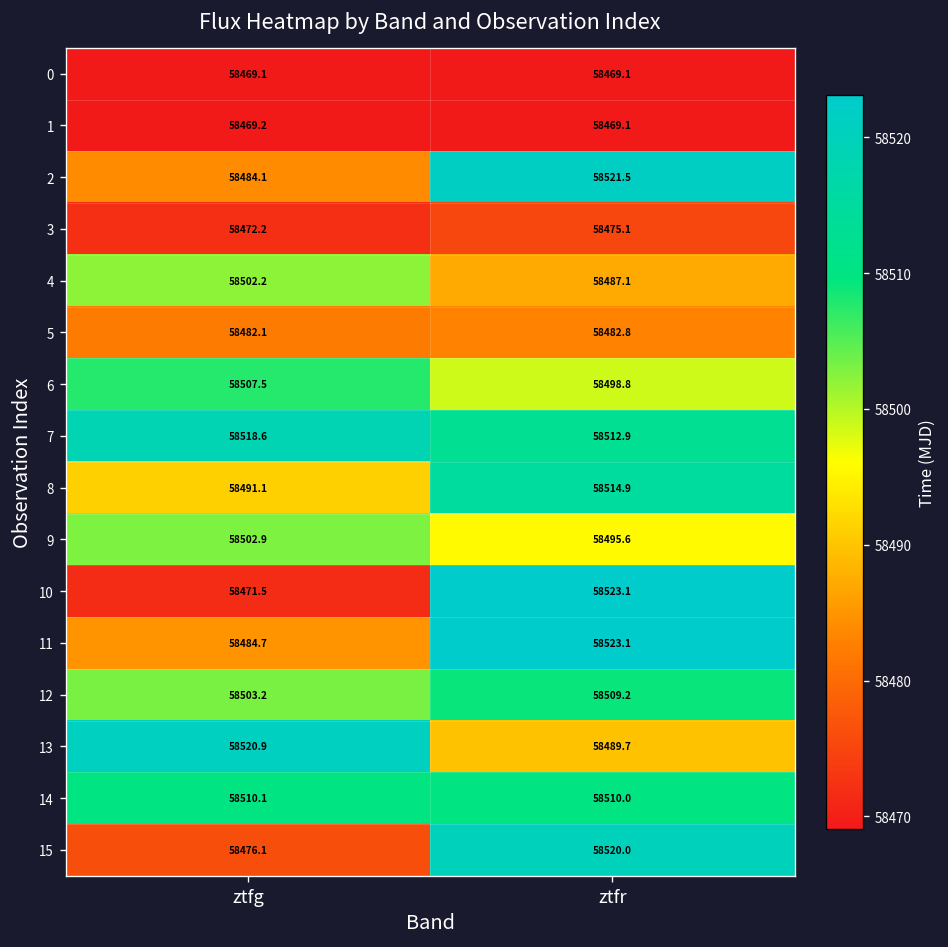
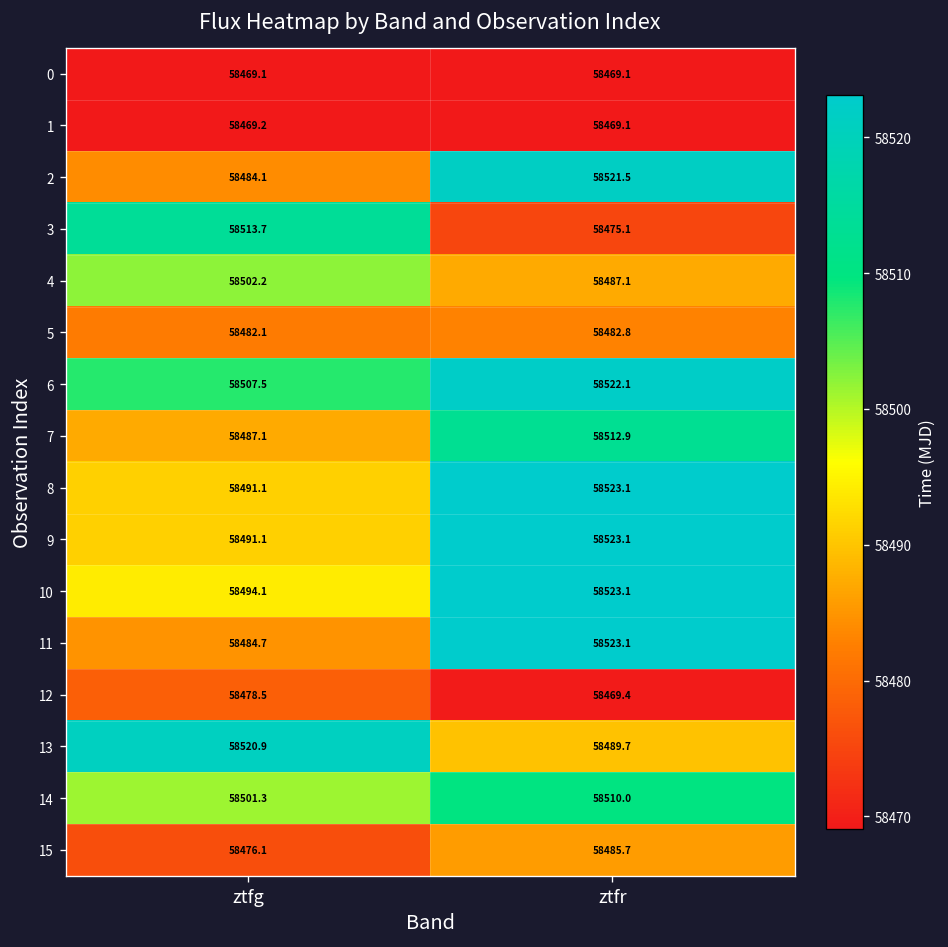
3, ztfg: 58472.2 -> 58513.7
6, ztfr: 58498.8 -> 58522.1
7, ztfg: 58518.6 -> 58487.1
8, ztfr: 58514.9 -> 58523.1
9, ztfg: 58502.9 -> 58491.1
9, ztfr: 58495.6 -> 58523.1
10, ztfg: 58471.5 -> 58494.1
12, ztfg: 58503.2 -> 58478.5
12, ztfr: 58509.2 -> 58469.4
14, ztfg: 58510.1 -> 58501.3
15, ztfr: 58520.0 -> 58485.7
